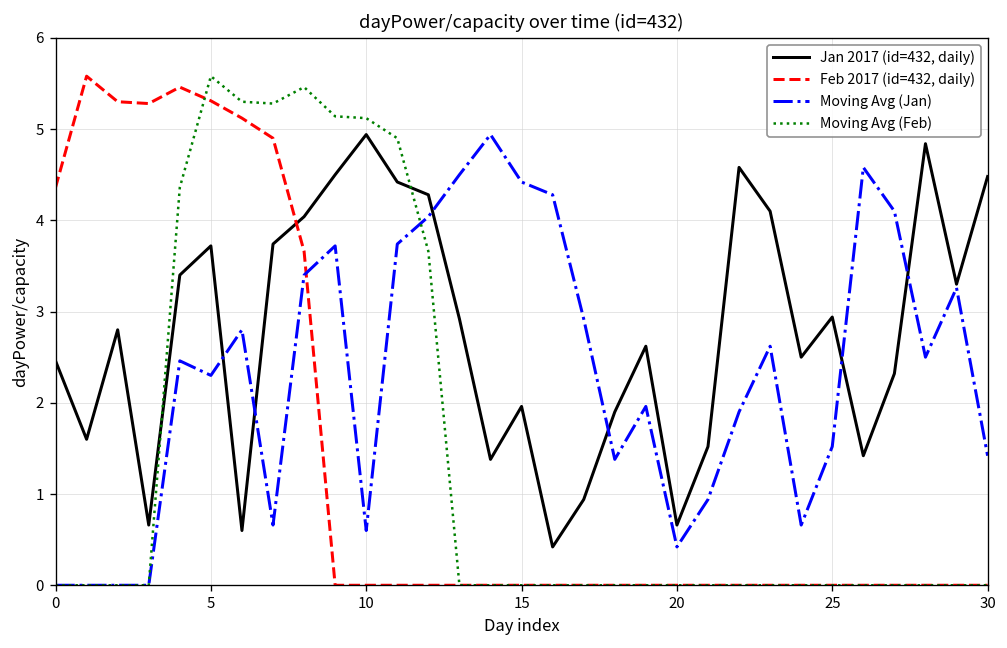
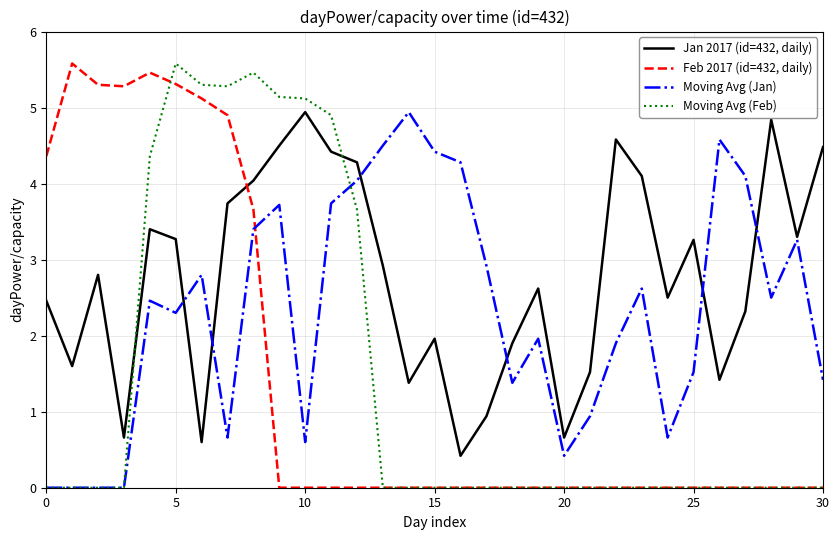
Jan 2017 (id=432, daily), 5: 3.7 -> 3.3
Jan 2017 (id=432, daily), 25: 2.9 -> 3.3
